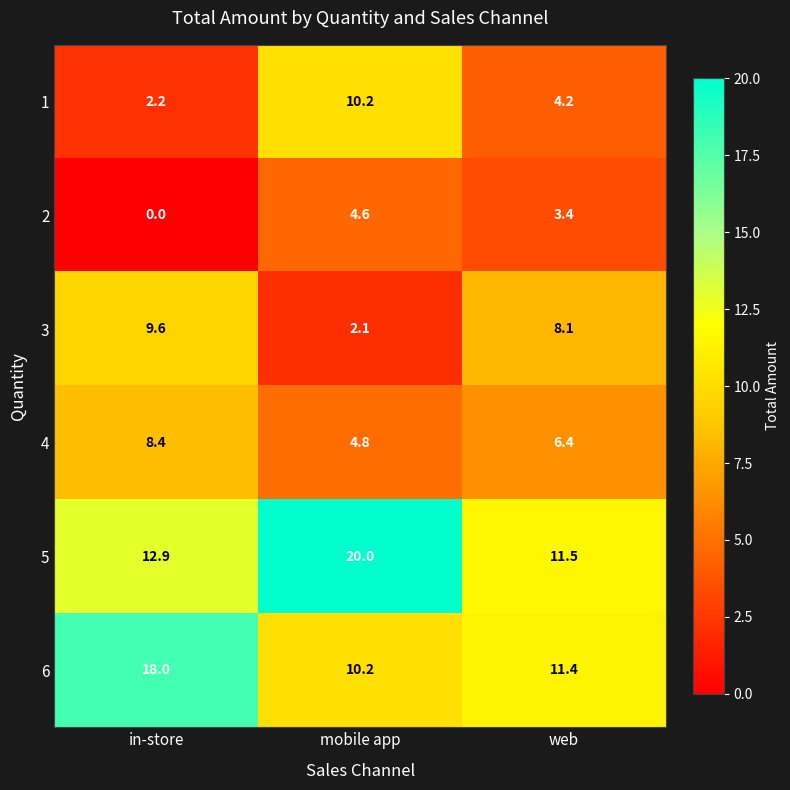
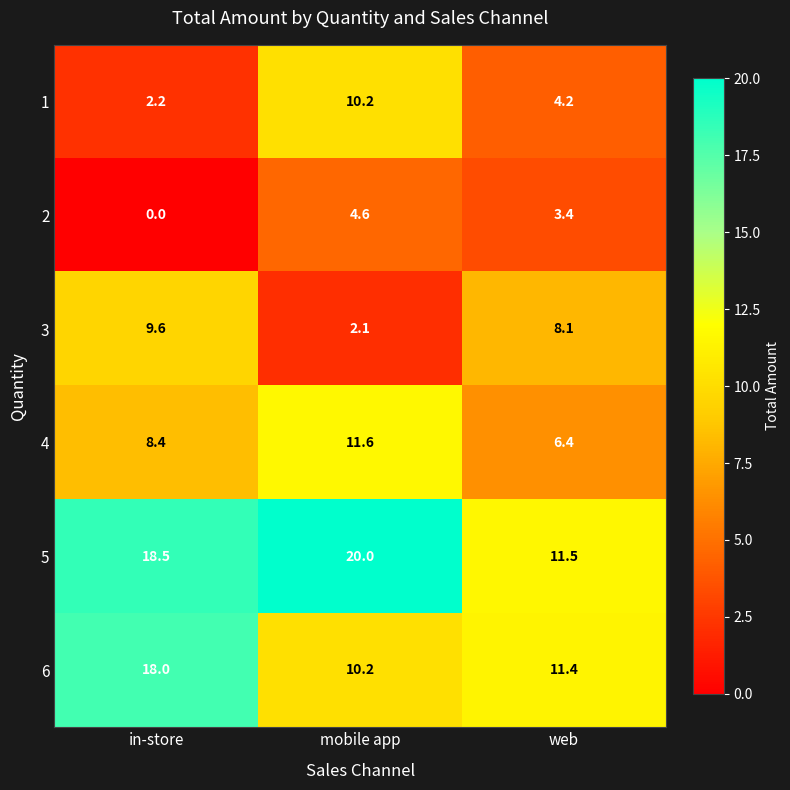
4, mobile app: 4.8 -> 11.6
5, in-store: 12.9 -> 18.5
